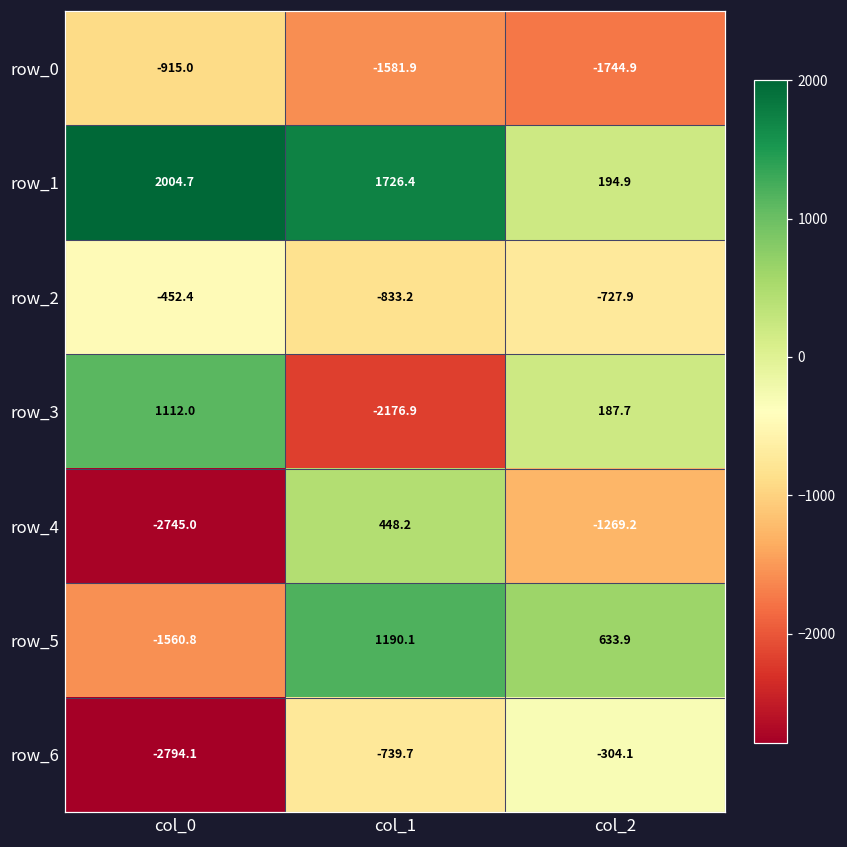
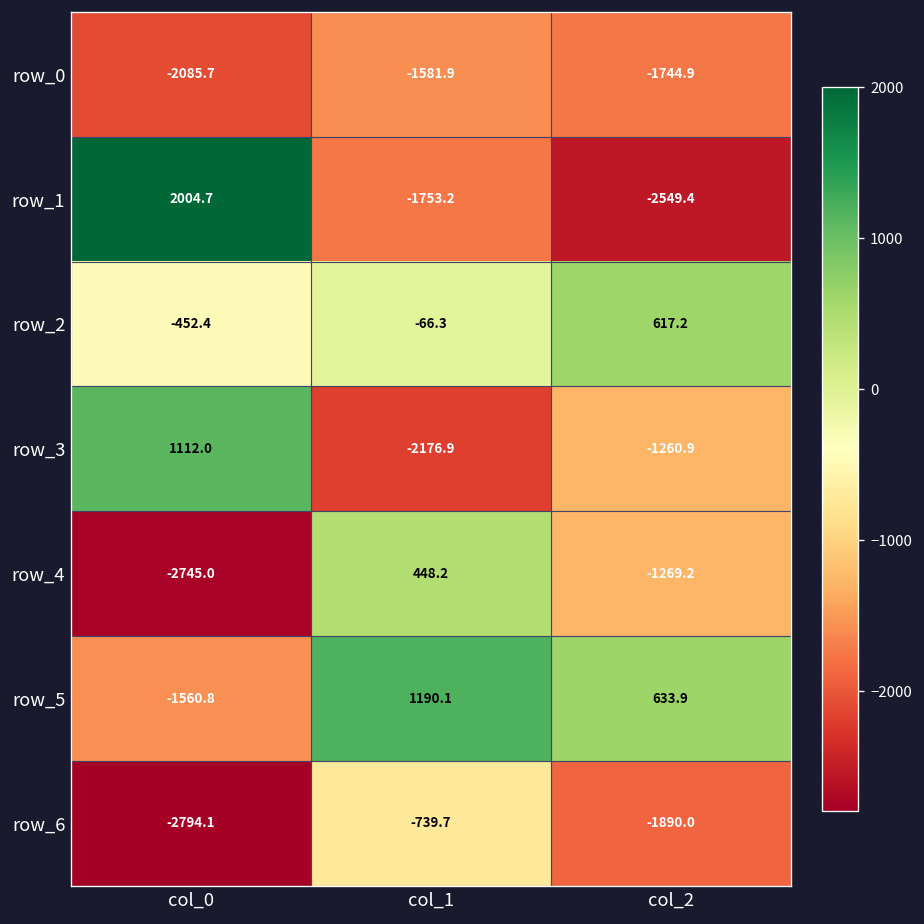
row_0, col_0: -915.0 -> -2085.7
row_1, col_1: 1726.4 -> -1753.2
row_1, col_2: 194.9 -> -2549.4
row_2, col_1: -833.2 -> -66.3
row_2, col_2: -727.9 -> 617.2
row_3, col_2: 187.7 -> -1260.9
row_6, col_2: -304.1 -> -1890.0
